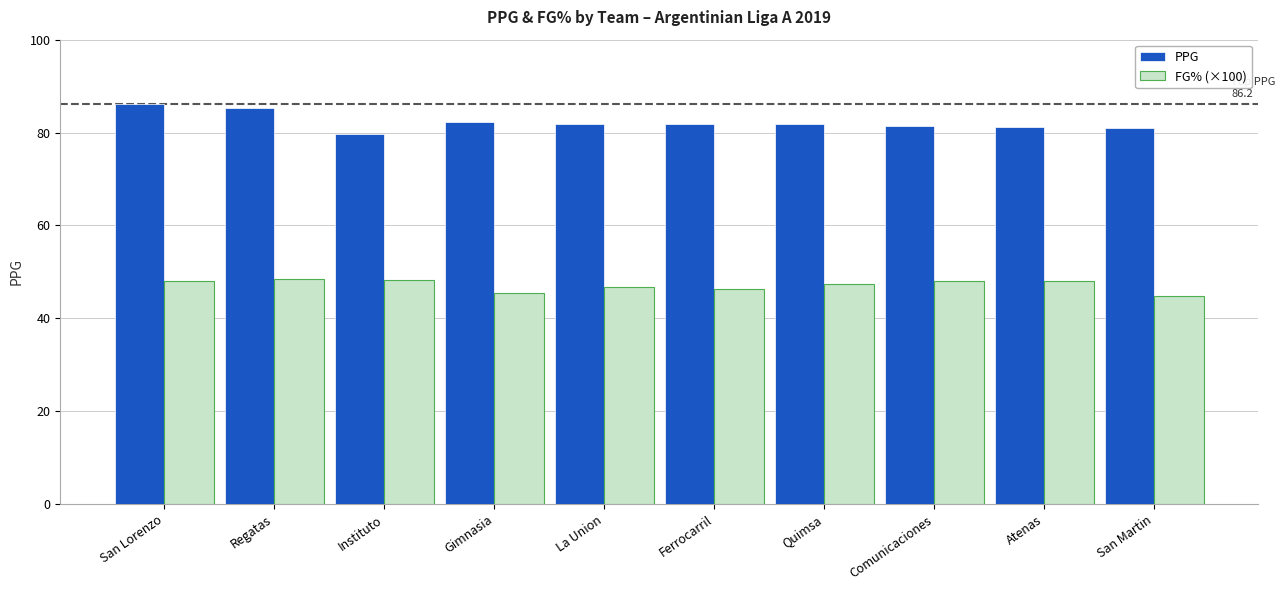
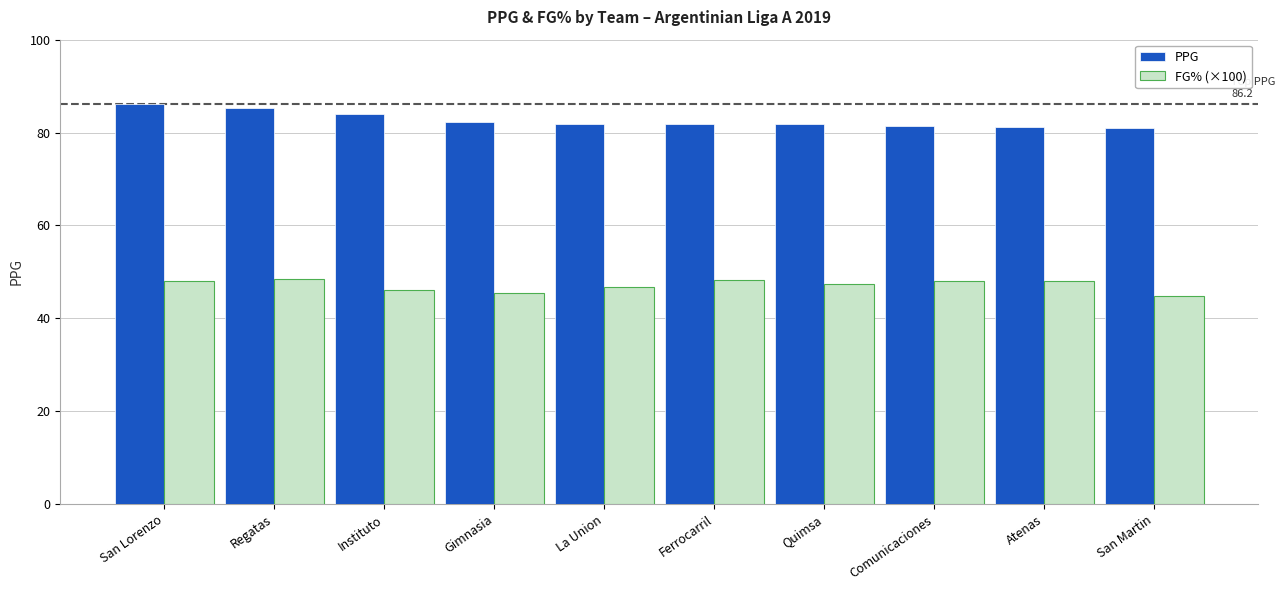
PPG, Instituto: 80 -> 84
FG% (×100), Instituto: 48 -> 46
FG% (×100), Ferrocarril: 46 -> 48
